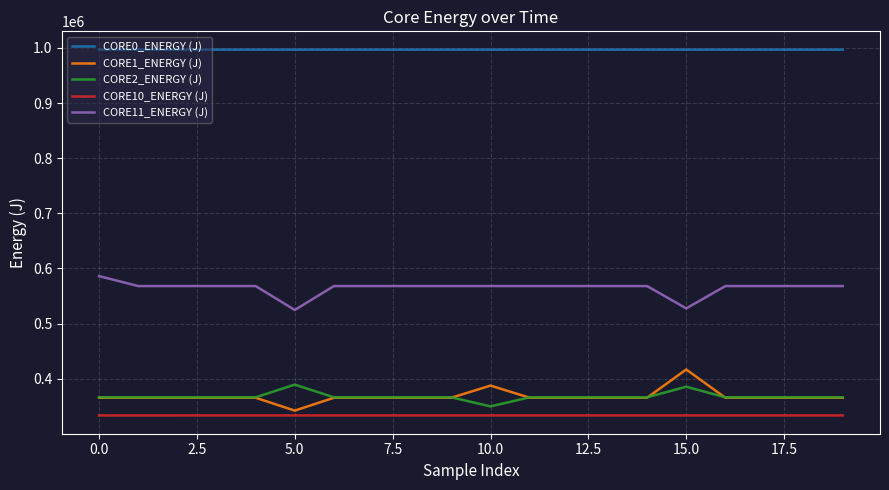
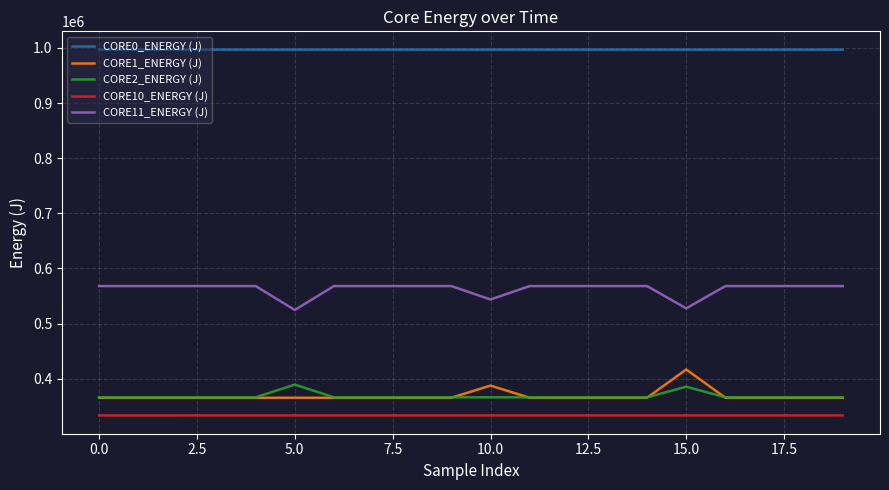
CORE11_ENERGY (J), 0.0: 590000 -> 570000
CORE1_ENERGY (J), 5.0: 340000 -> 370000
CORE2_ENERGY (J), 10.0: 350000 -> 370000
CORE11_ENERGY (J), 10.0: 570000 -> 540000
